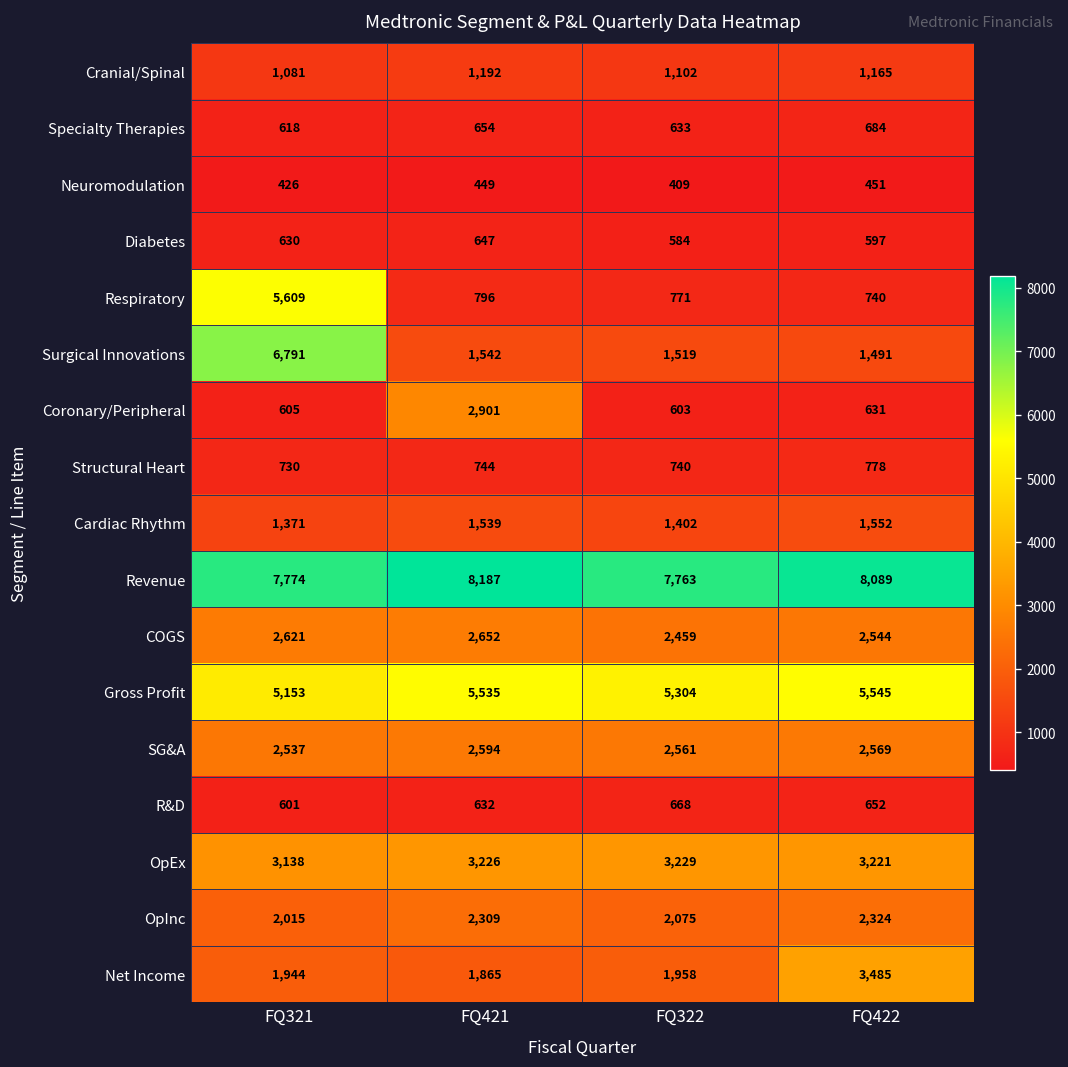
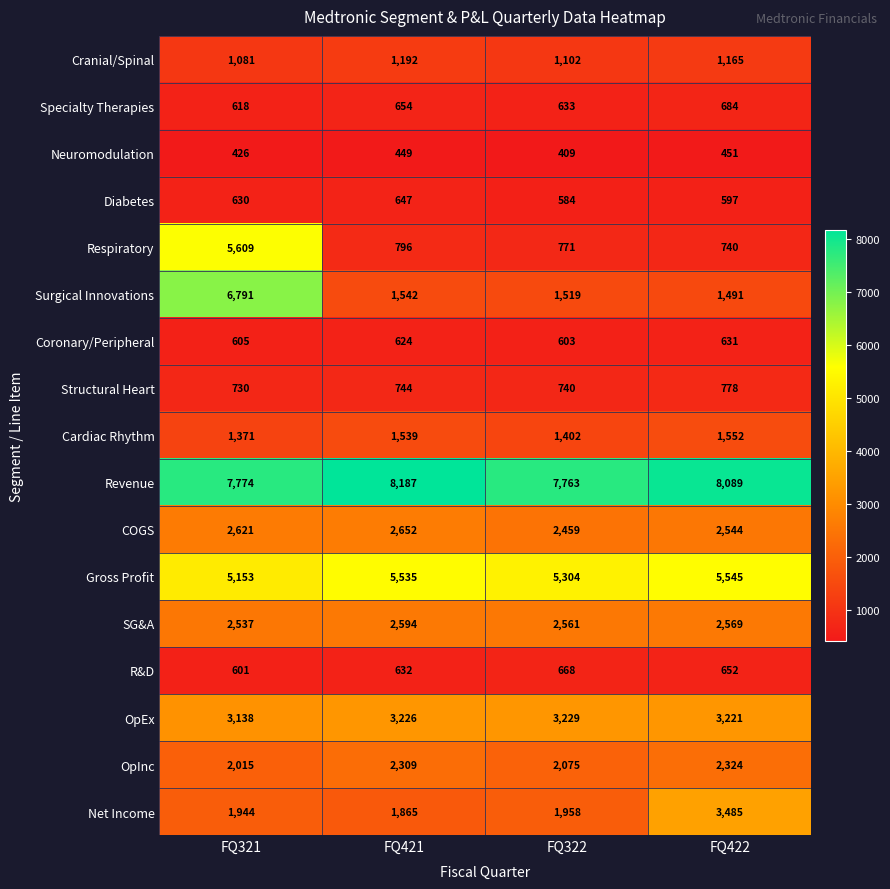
Coronary/Peripheral, FQ421: 2,901 -> 624
